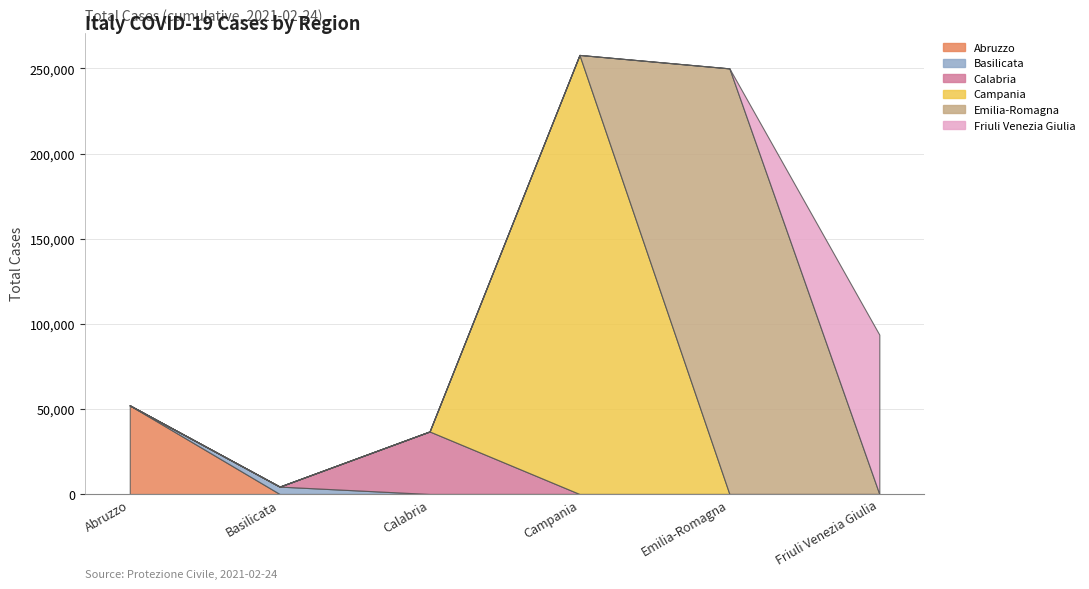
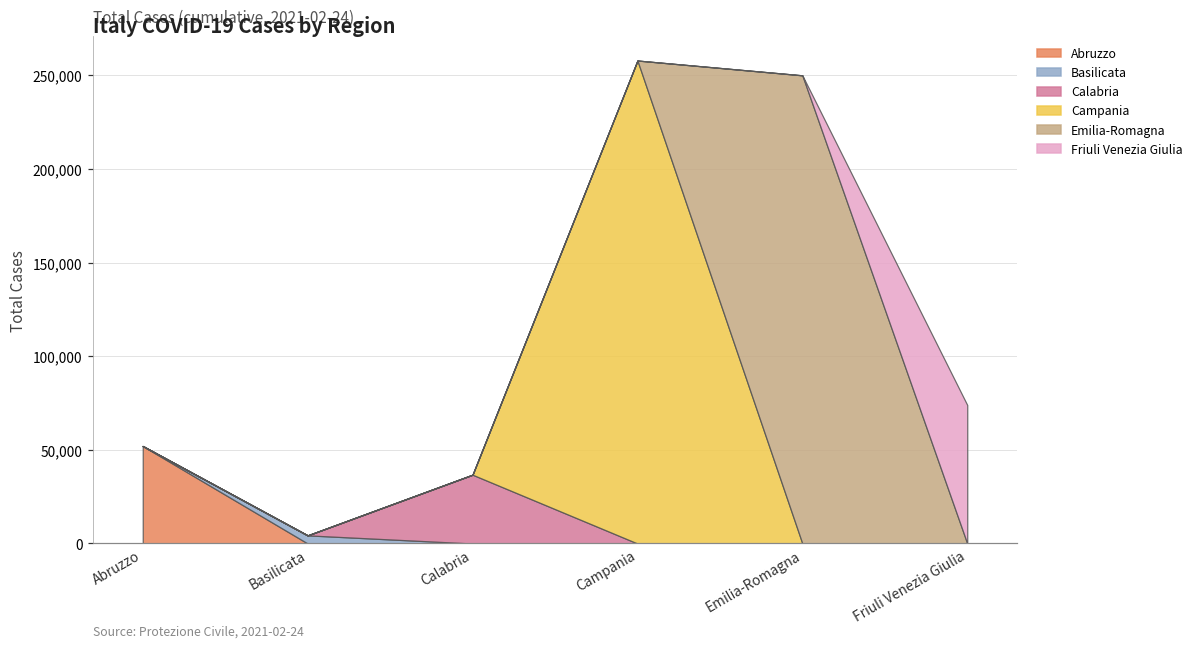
Friuli Venezia Giulia, Friuli Venezia Giulia: 94,000 -> 74,000
